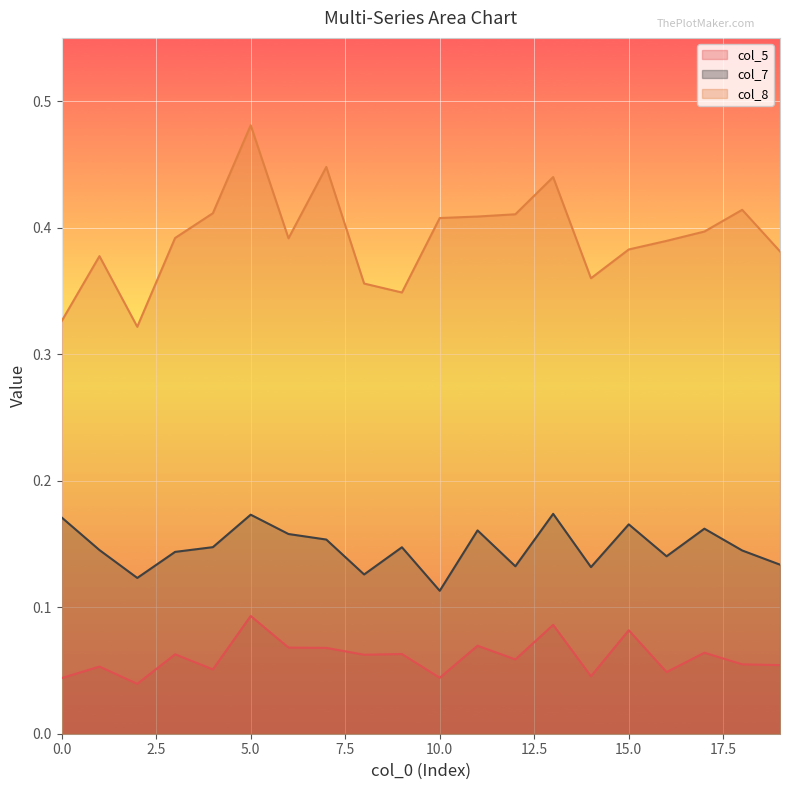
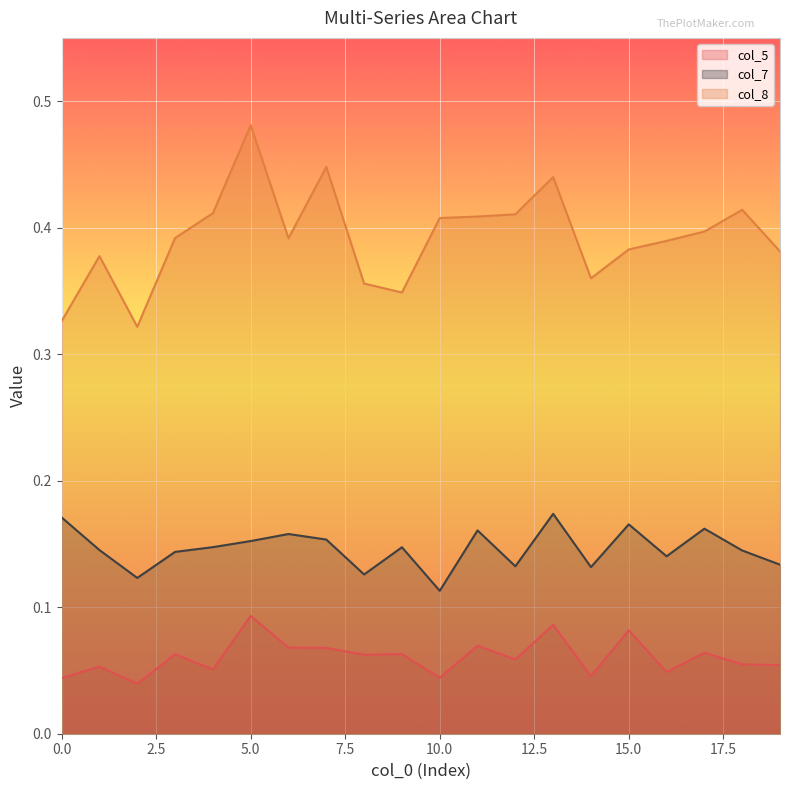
col_7, 5.0: 0.173 -> 0.152
